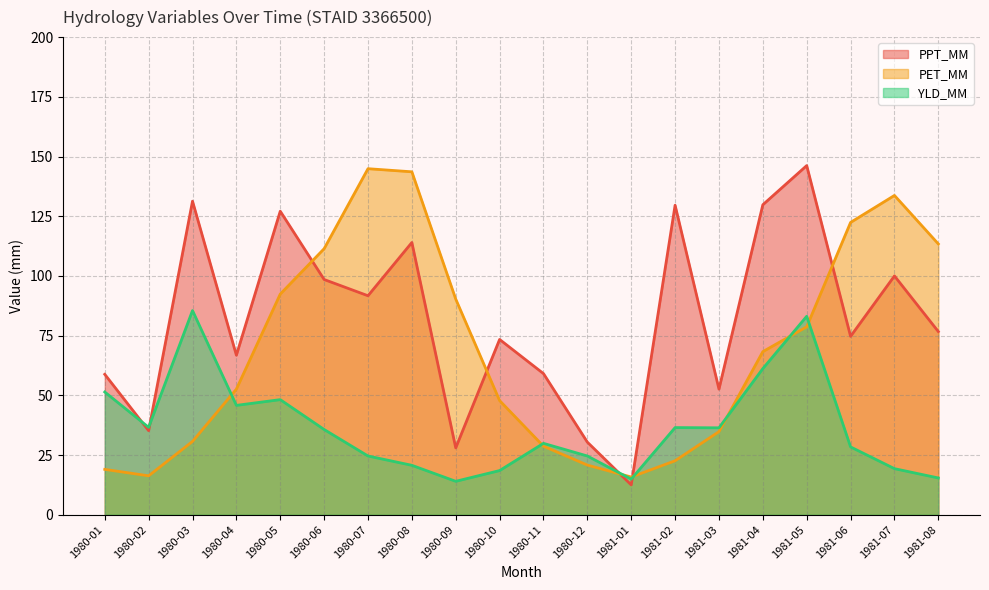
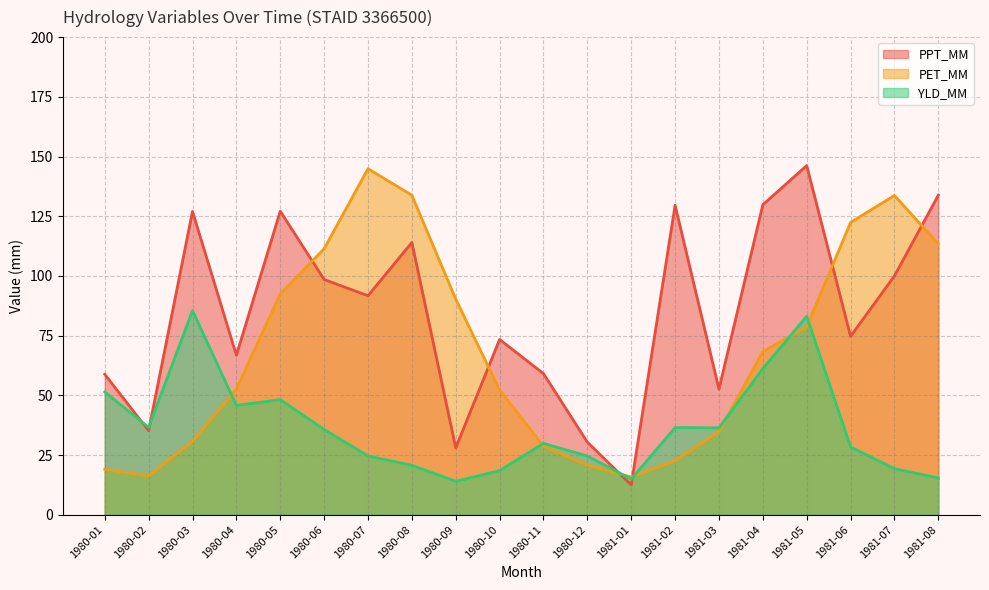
PPT_MM, 1980-03: 131 -> 127
PET_MM, 1980-08: 144 -> 134
PET_MM, 1980-10: 48 -> 52
PPT_MM, 1981-08: 77 -> 134
